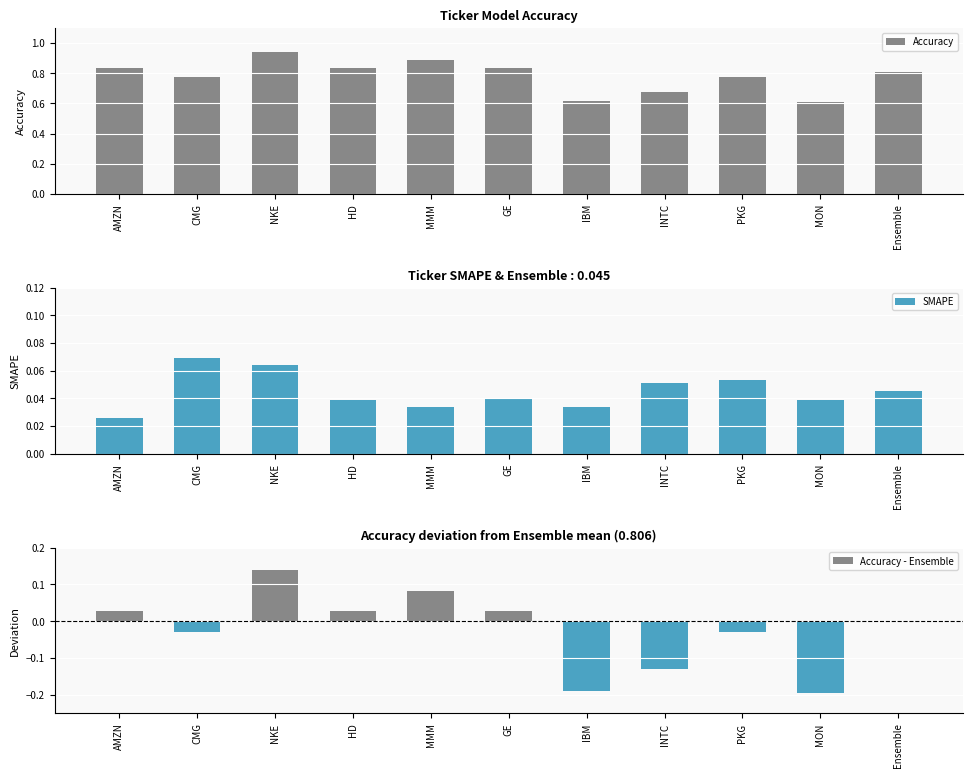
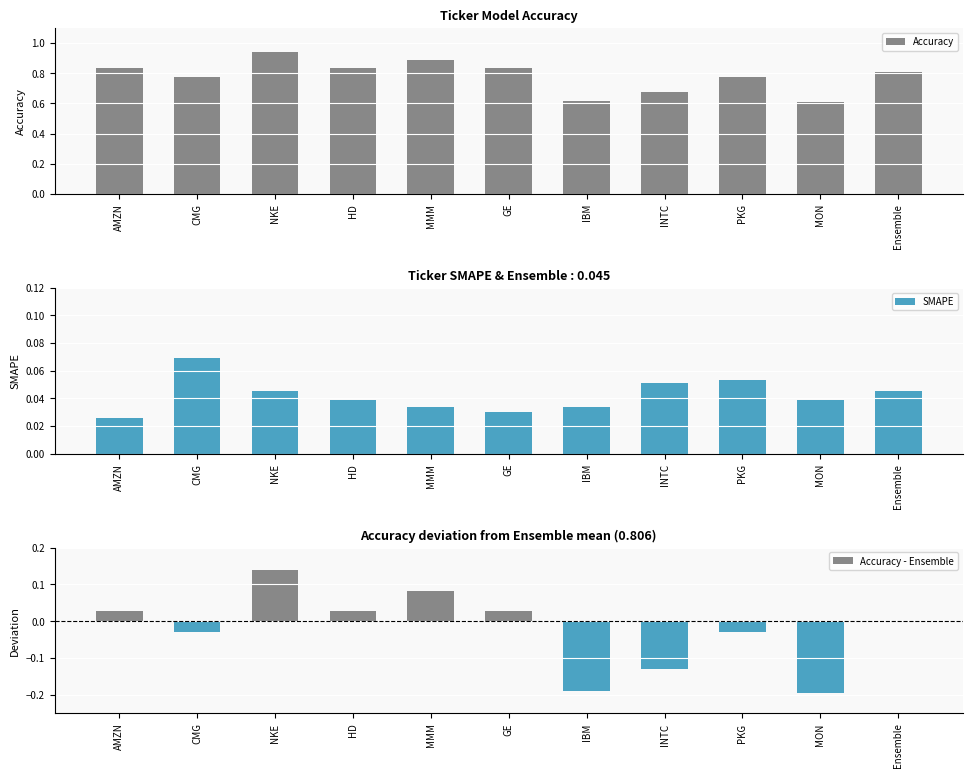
Ticker SMAPE & Ensemble : 0.045, NKE: 0.064 -> 0.045
Ticker SMAPE & Ensemble : 0.045, GE: 0.04 -> 0.03
